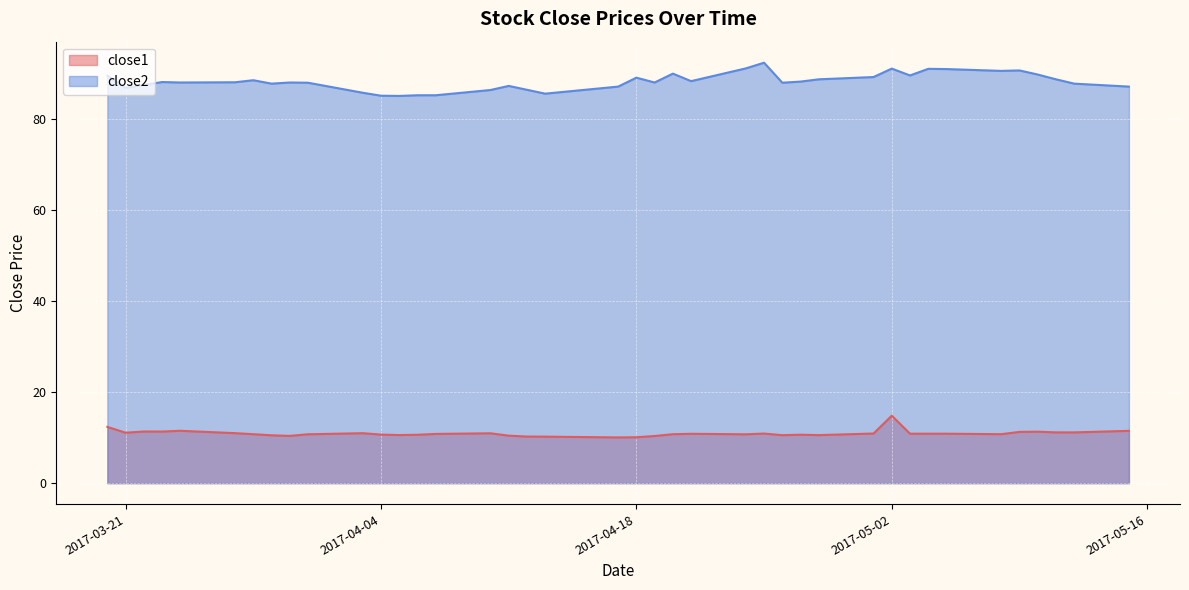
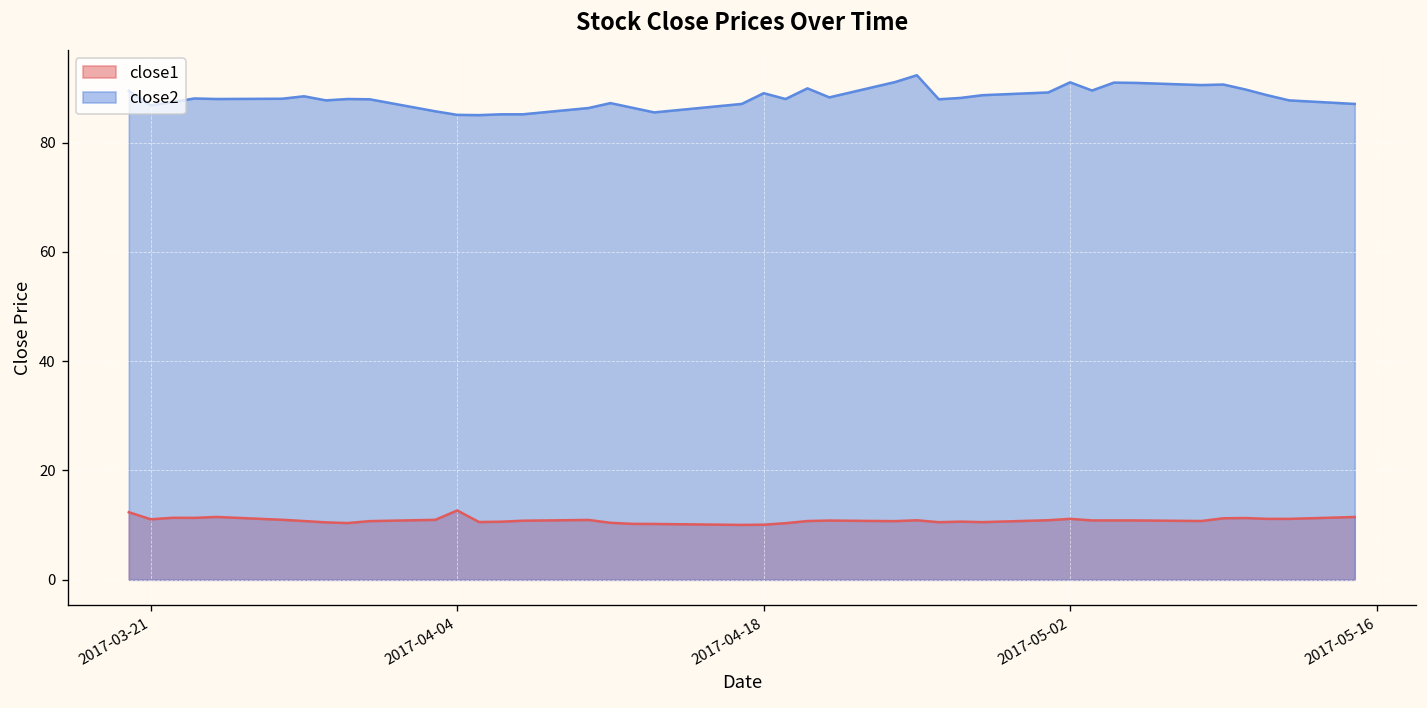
close1, 2017-04-04: 11 -> 13
close1, 2017-05-02: 15 -> 11
